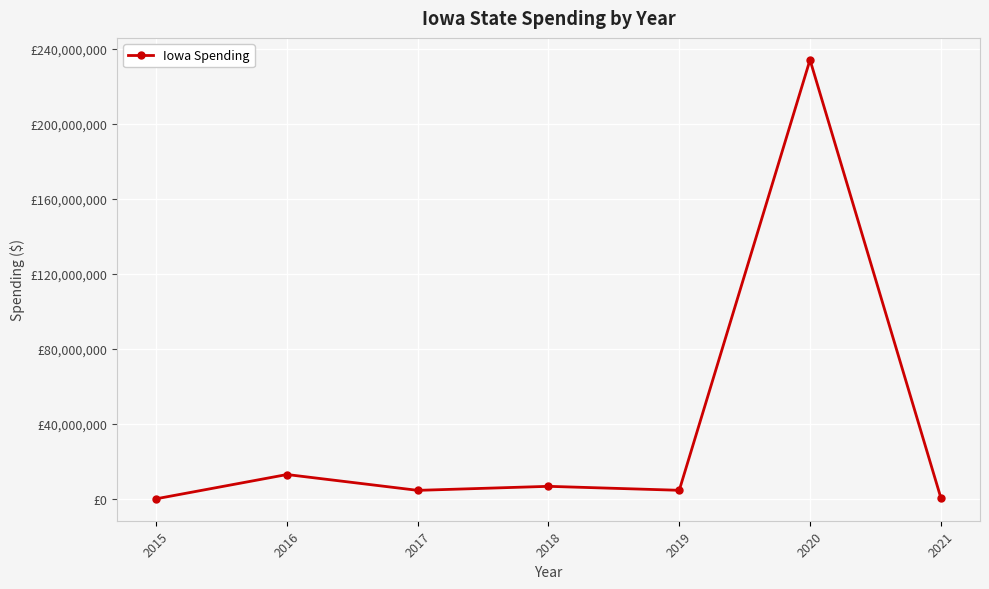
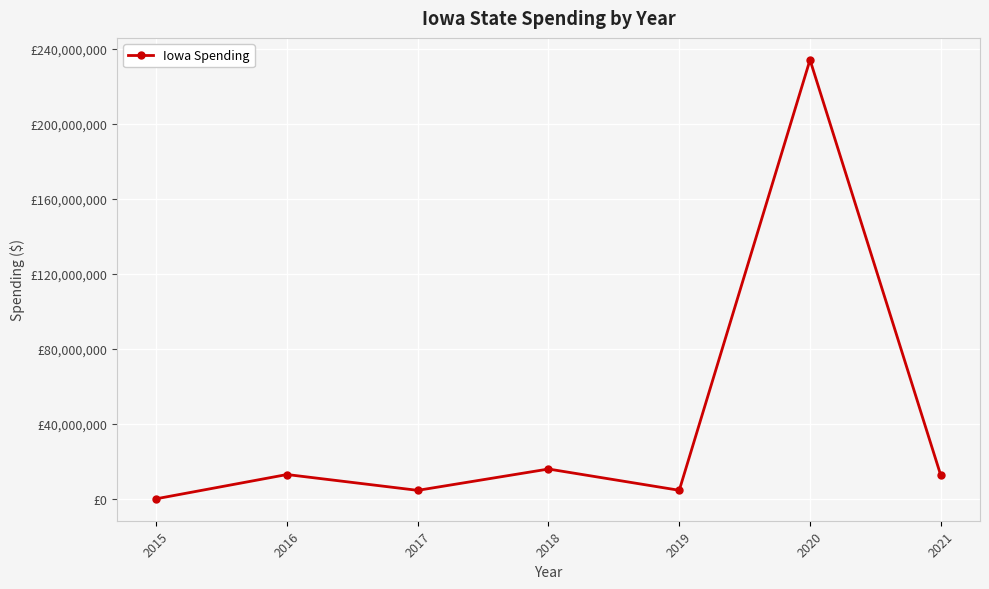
2018: £7,000,000 -> £16,000,000
2021: £1,000,000 -> £13,000,000
